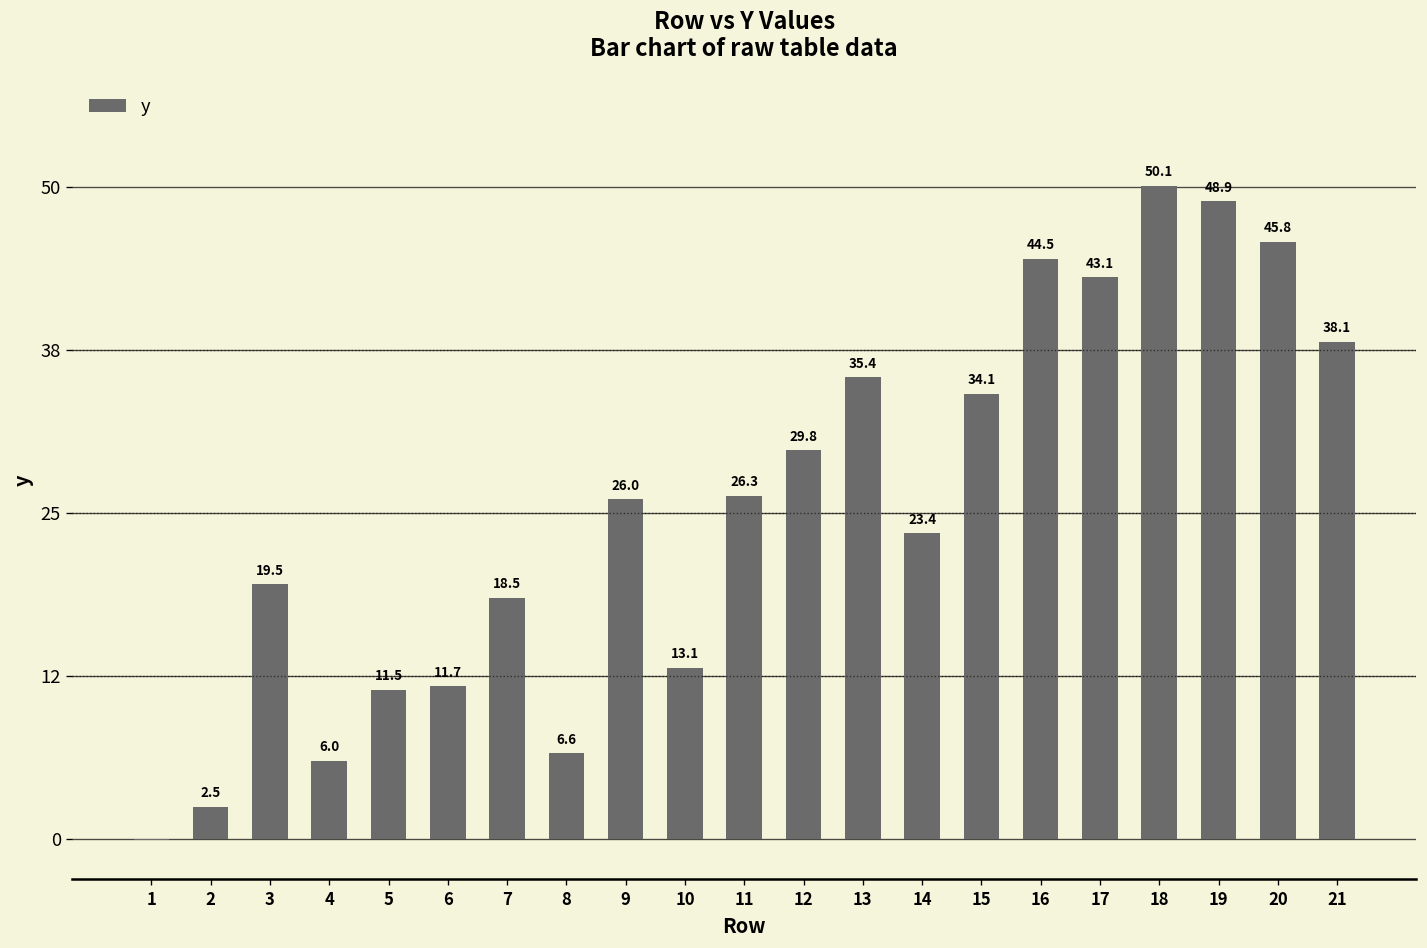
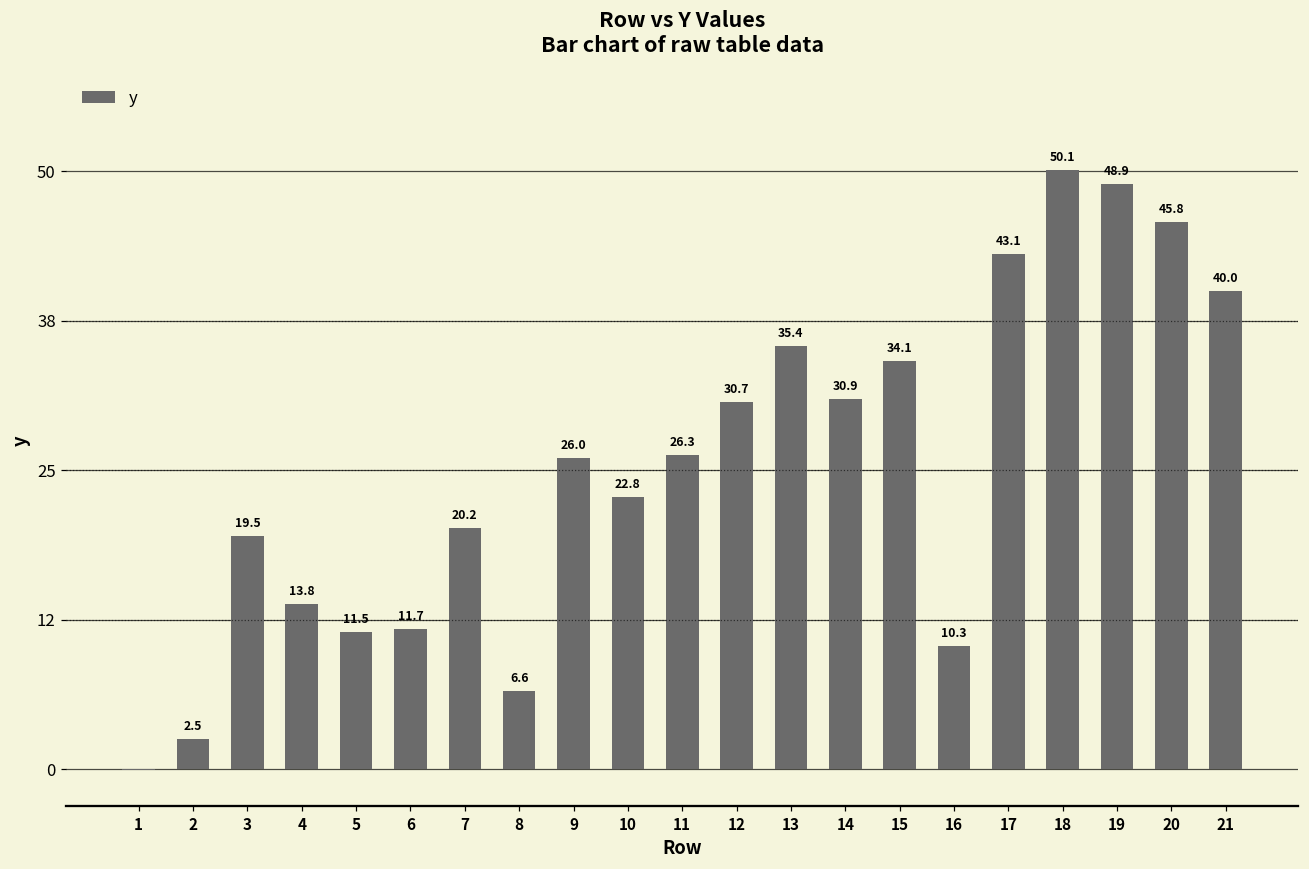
4: 6.0 -> 13.8
7: 18.5 -> 20.2
10: 13.1 -> 22.8
12: 29.8 -> 30.7
14: 23.4 -> 30.9
16: 44.5 -> 10.3
21: 38.1 -> 40.0
